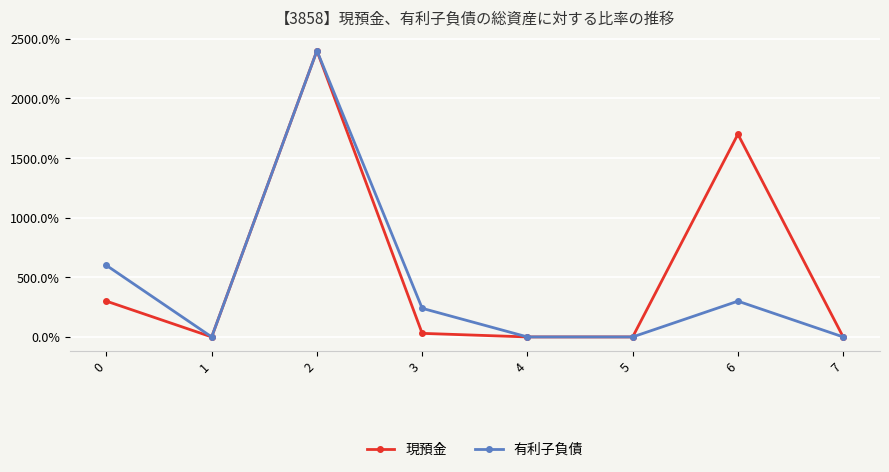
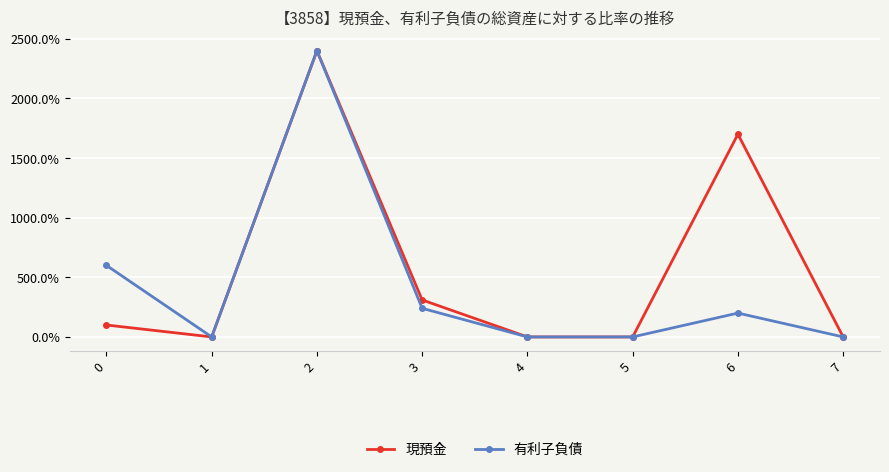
現預金, 0: 300% -> 100%
現預金, 3: 30% -> 310%
有利子負債, 6: 300% -> 200%
